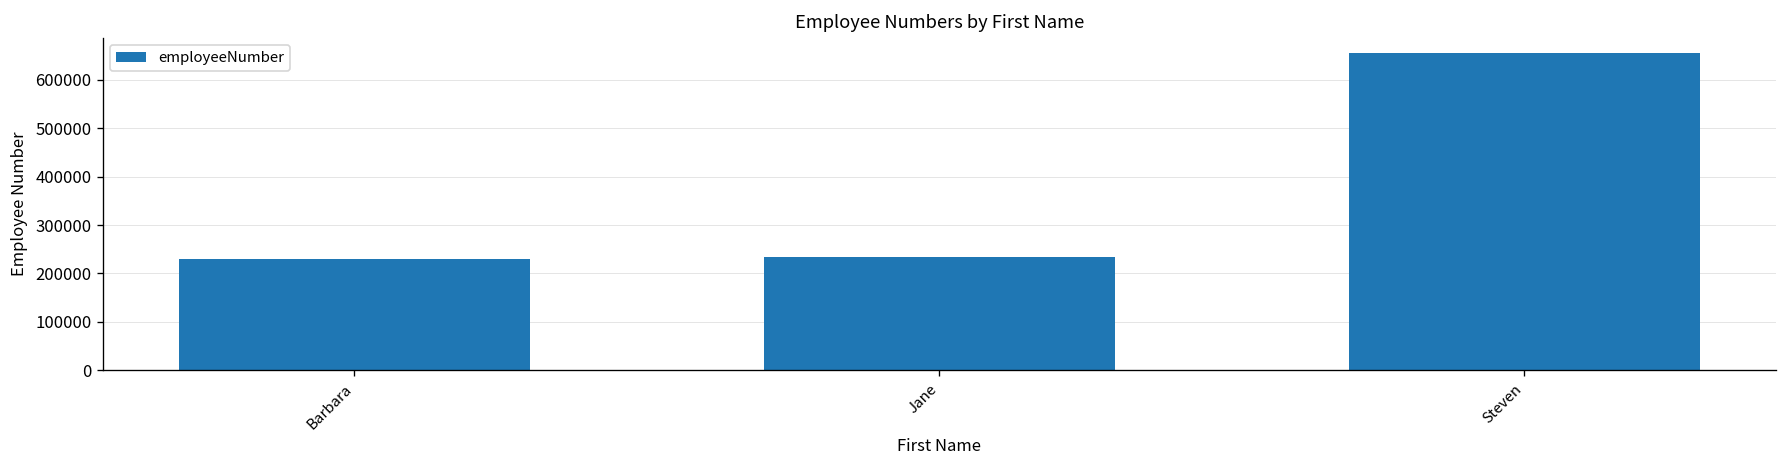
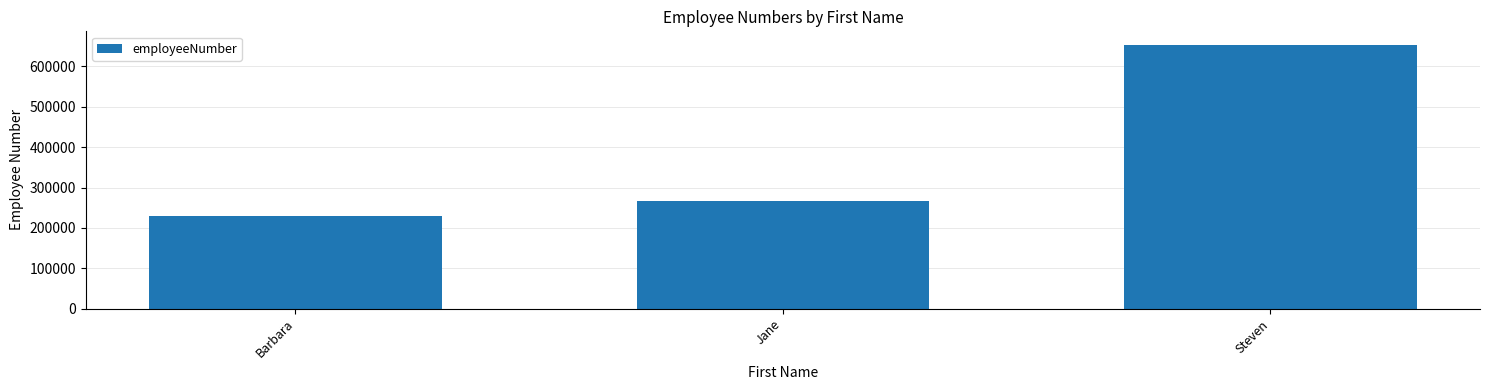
Jane: 230000 -> 270000
